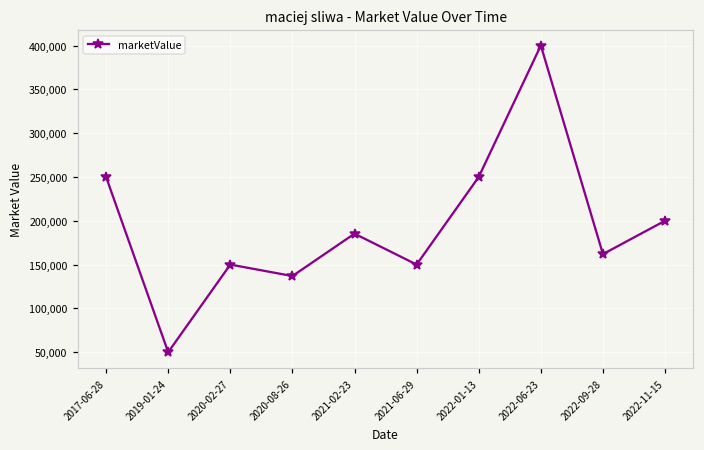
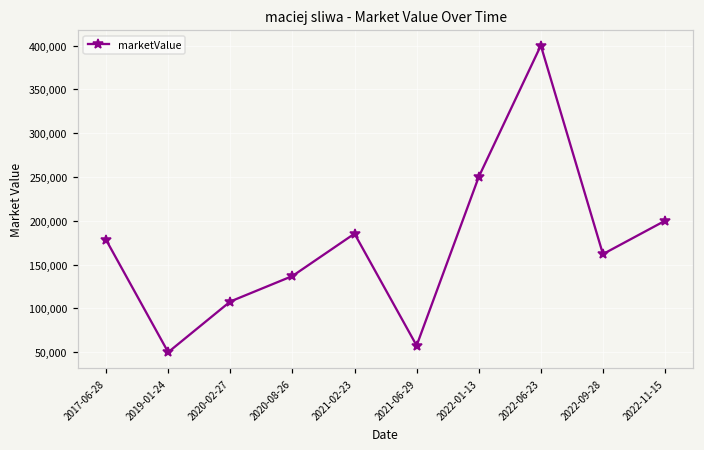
2017-06-28: 250,000 -> 180,000
2020-02-27: 150,000 -> 110,000
2021-06-29: 150,000 -> 60,000
